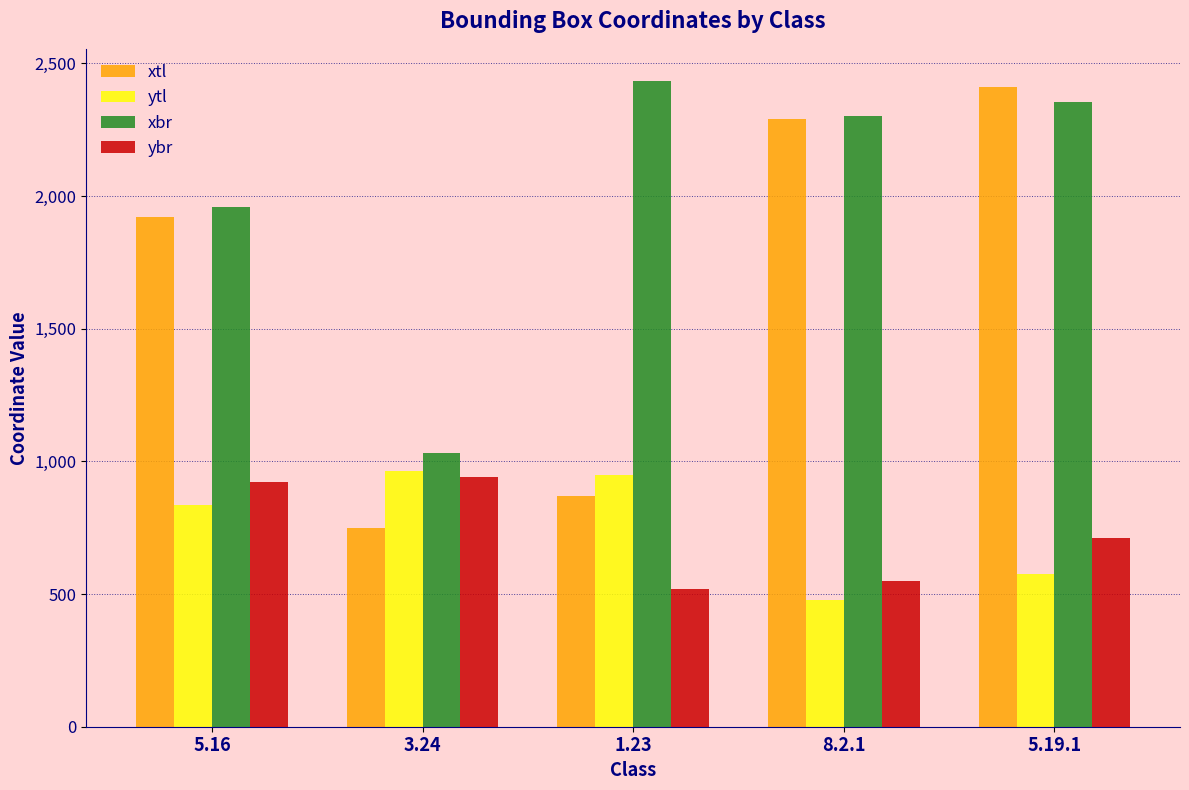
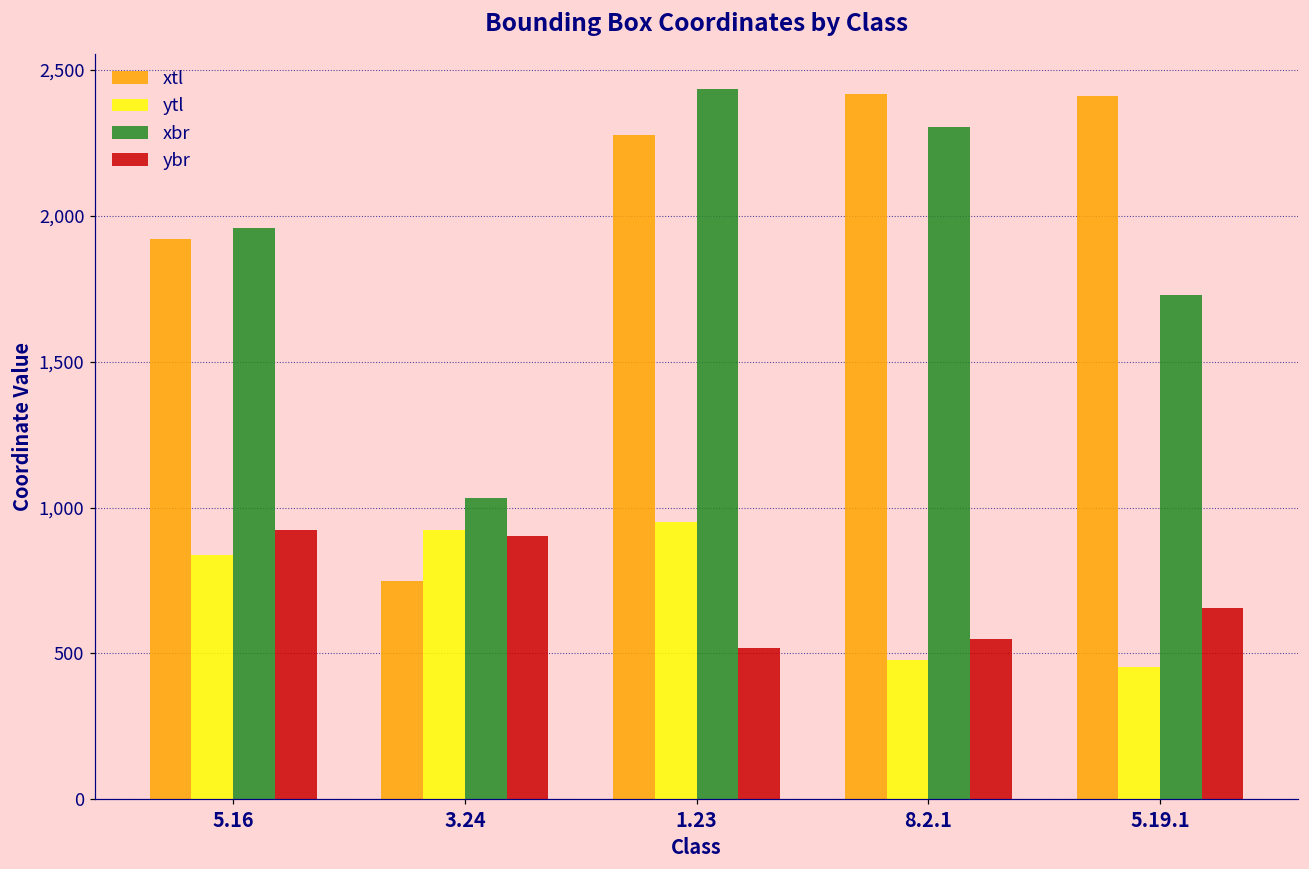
ytl, 3.24: 960 -> 920
ybr, 3.24: 940 -> 900
xtl, 1.23: 870 -> 2,280
xtl, 8.2.1: 2,290 -> 2,420
ytl, 5.19.1: 580 -> 460
xbr, 5.19.1: 2,350 -> 1,730
ybr, 5.19.1: 710 -> 660
